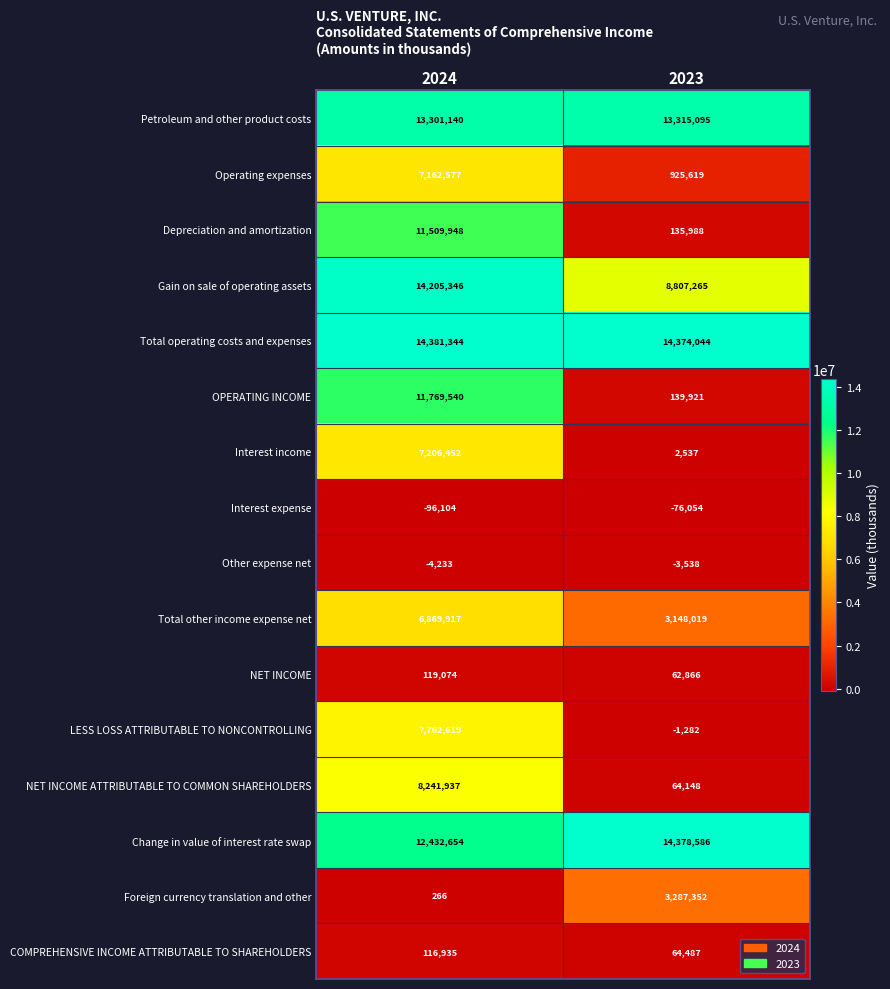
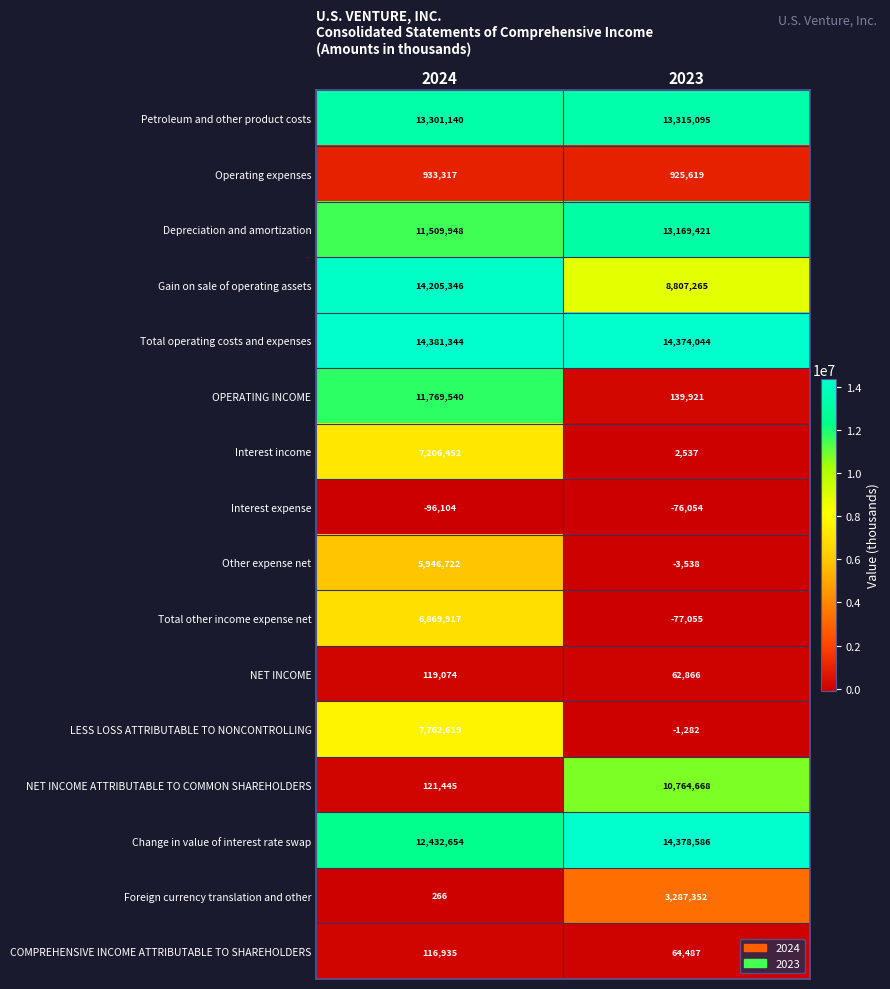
Operating expenses, 2024: 7,162,577 -> 933,317
Depreciation and amortization, 2023: 135,988 -> 13,169,421
Other expense net, 2024: -4,233 -> 5,946,722
Total other income expense net, 2023: 3,148,019 -> -77,055
NET INCOME ATTRIBUTABLE TO COMMON SHAREHOLDERS, 2024: 8,241,937 -> 121,445
NET INCOME ATTRIBUTABLE TO COMMON SHAREHOLDERS, 2023: 64,148 -> 10,764,668
